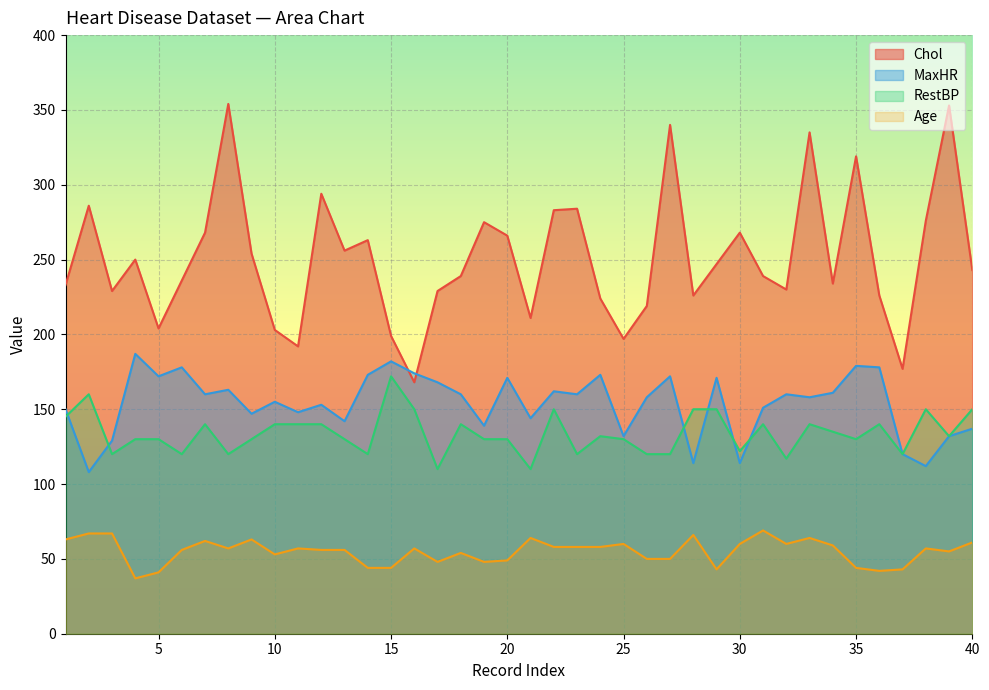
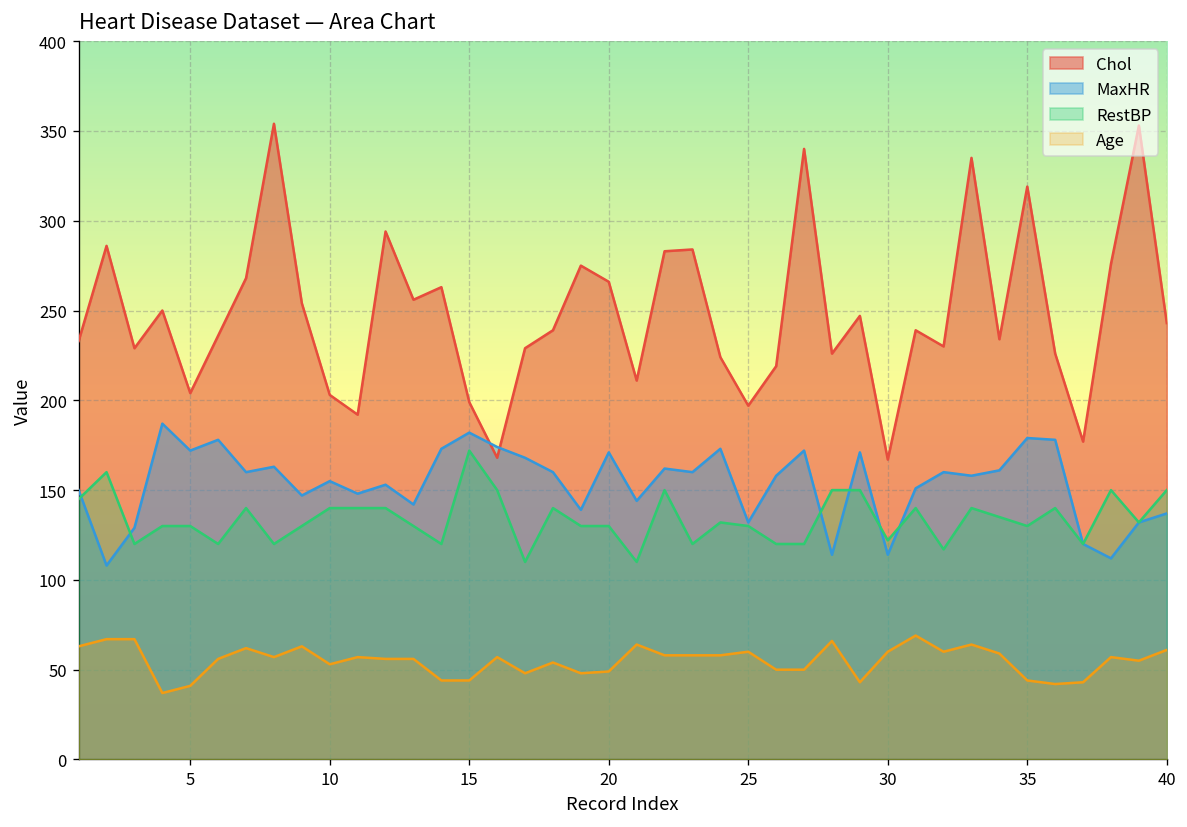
Chol, 30: 268 -> 167
